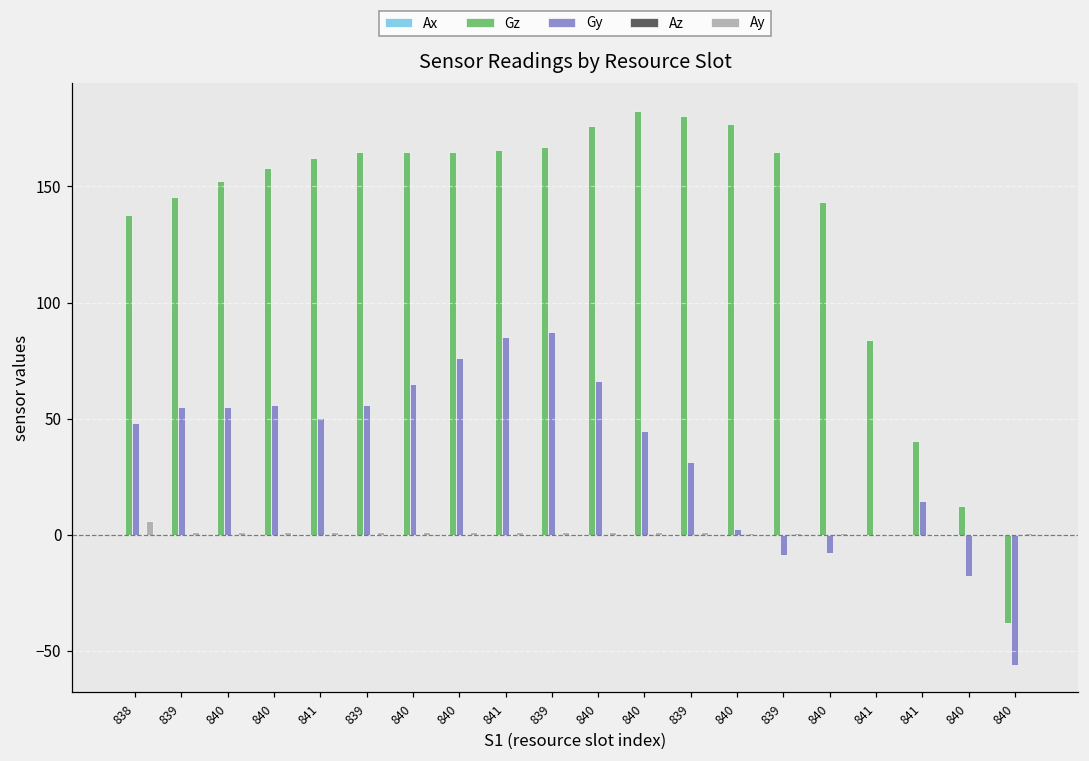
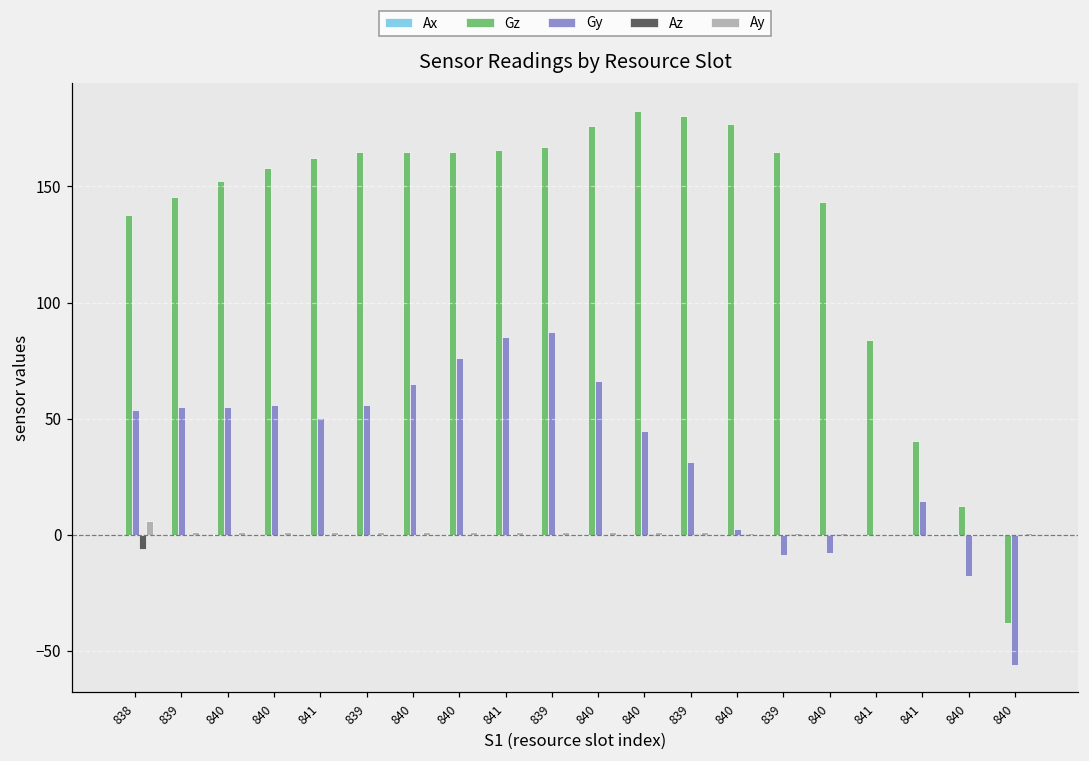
Gy, 838: 48 -> 54
Az, 838: 0 -> -6
